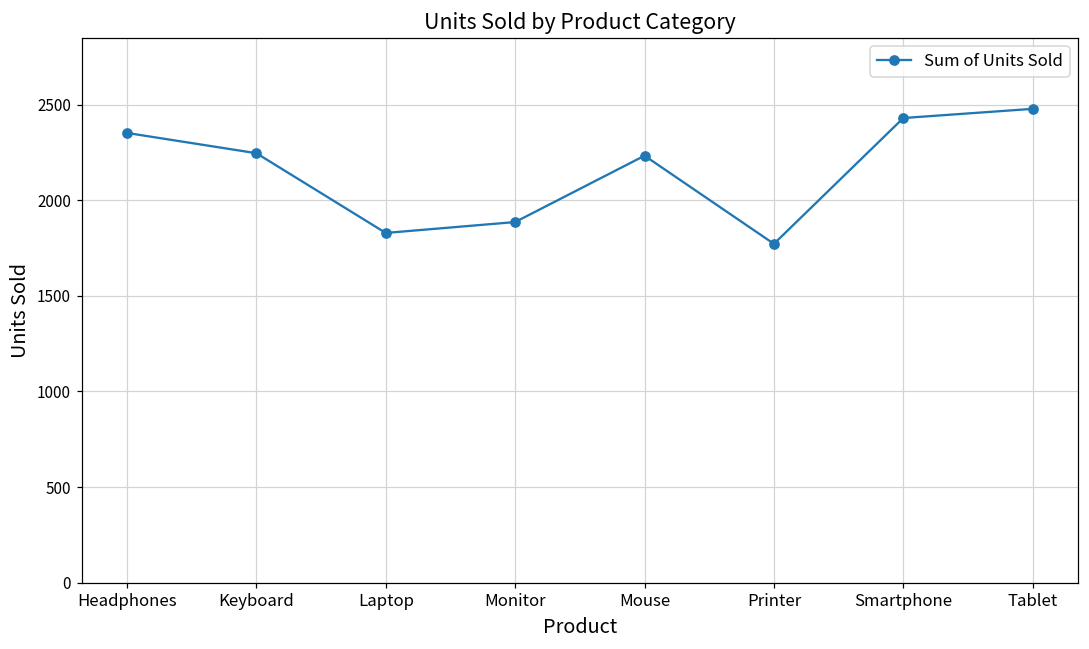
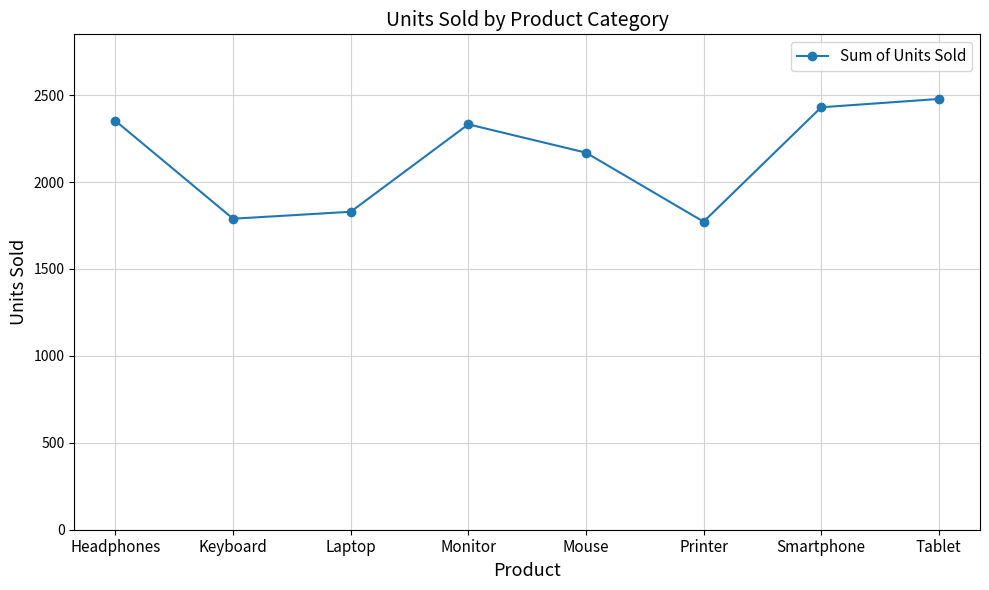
Keyboard: 2250 -> 1790
Monitor: 1890 -> 2330
Mouse: 2230 -> 2170
